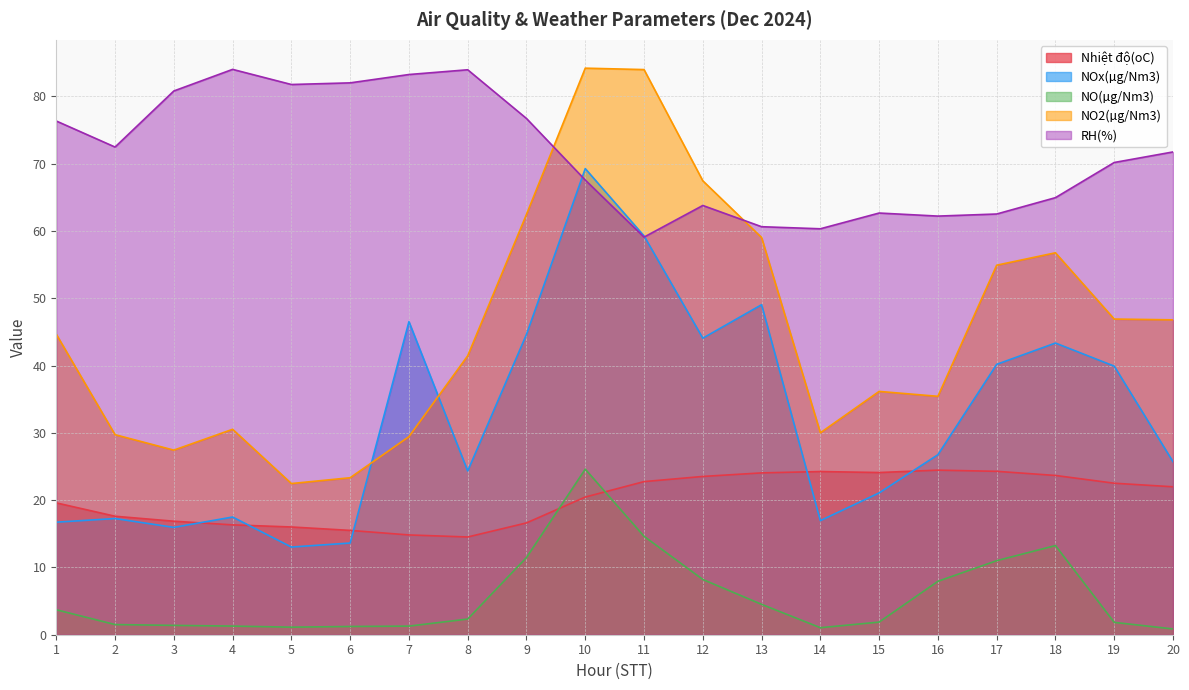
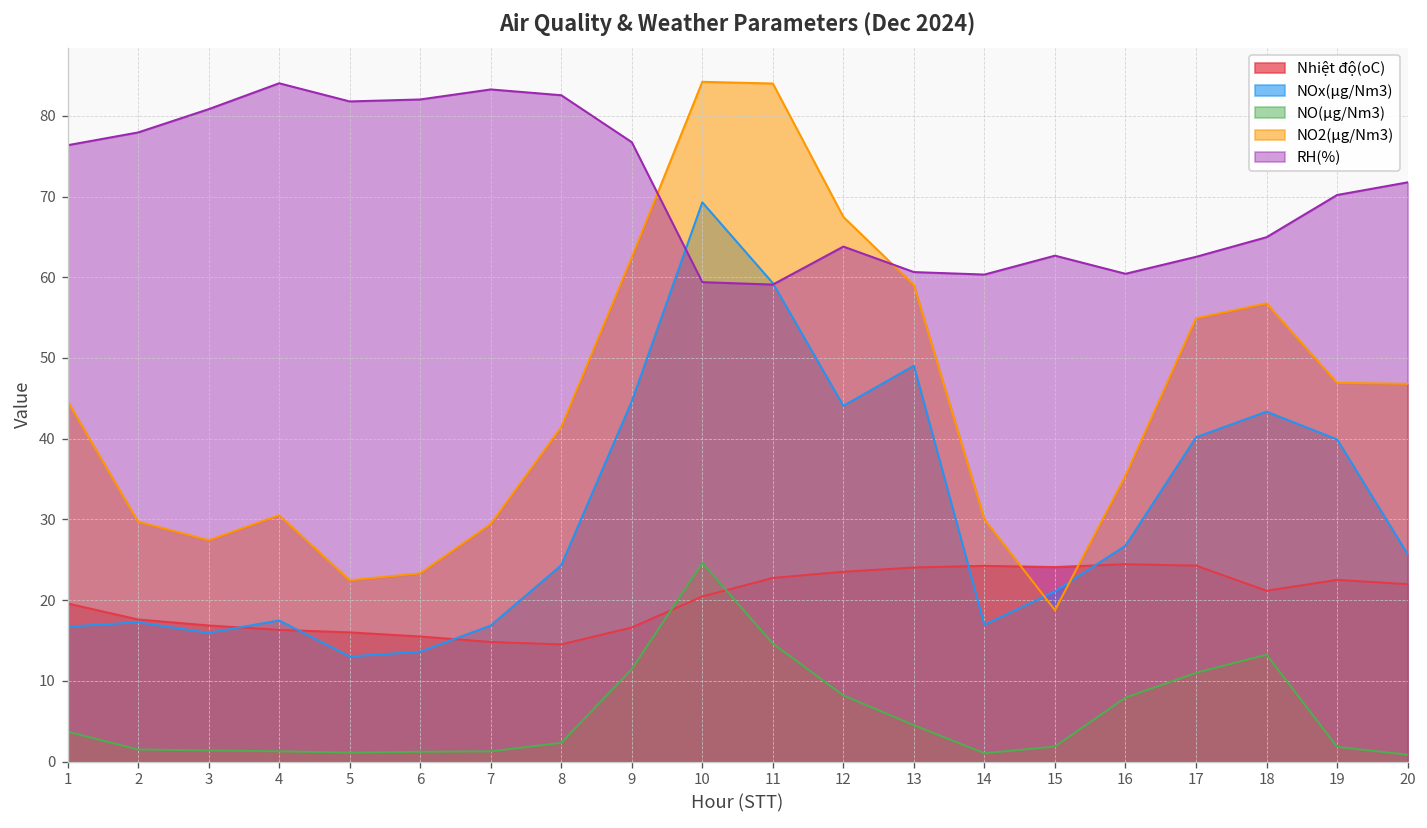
RH(%), 2: 72 -> 78
NOx(µg/Nm3), 7: 47 -> 17
RH(%), 8: 84 -> 83
RH(%), 10: 68 -> 59
NO2(µg/Nm3), 15: 36 -> 19
RH(%), 16: 62 -> 60
Nhiệt độ(oC), 18: 24 -> 21
